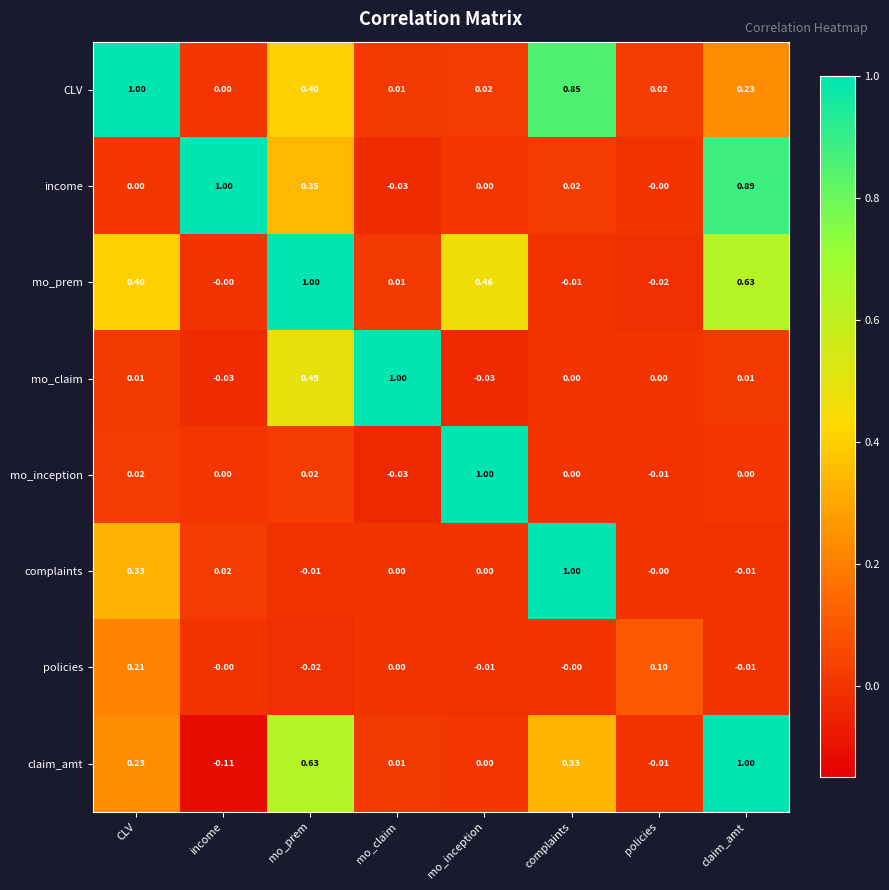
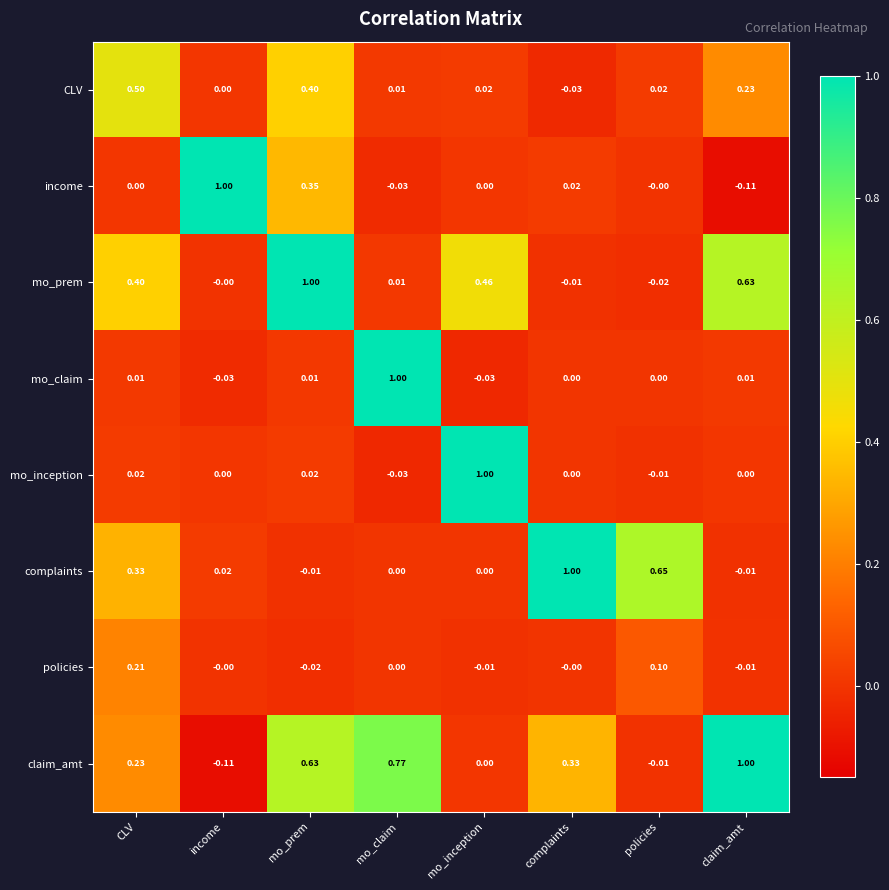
CLV, CLV: 1.00 -> 0.50
CLV, complaints: 0.85 -> -0.03
income, claim_amt: 0.89 -> -0.11
mo_claim, mo_prem: 0.49 -> 0.01
complaints, policies: -0.00 -> 0.65
claim_amt, mo_claim: 0.01 -> 0.77
